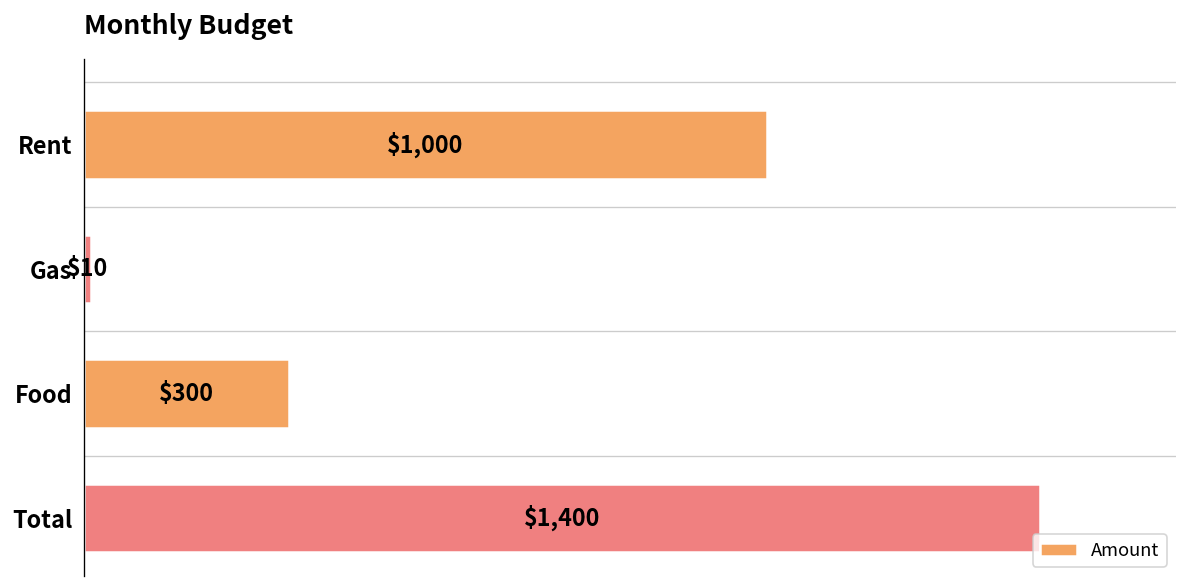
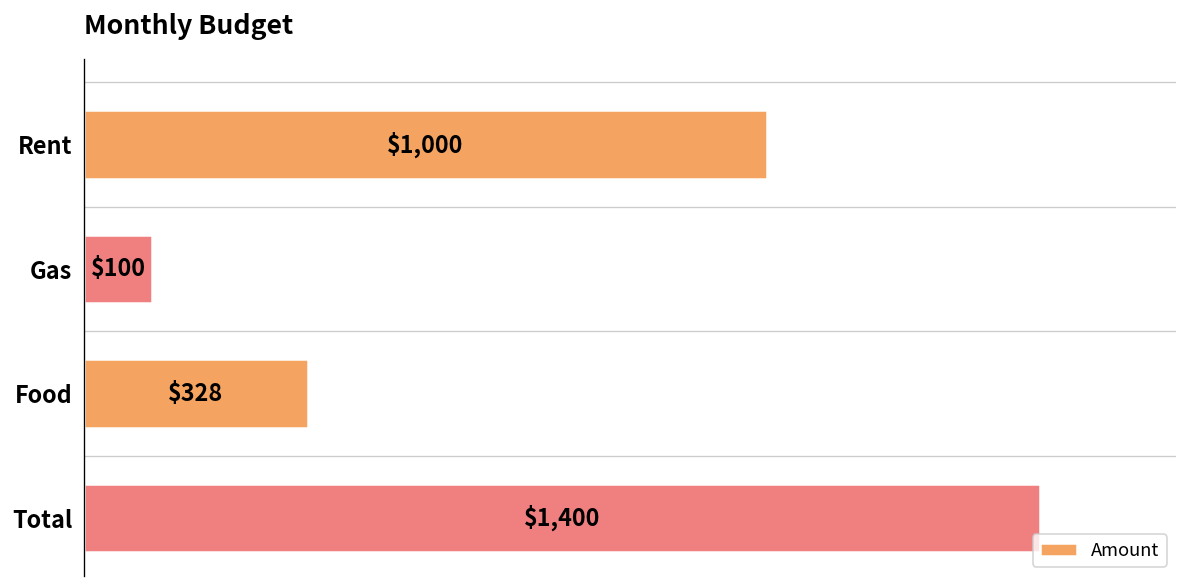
Gas: $10 -> $100
Food: $300 -> $328
